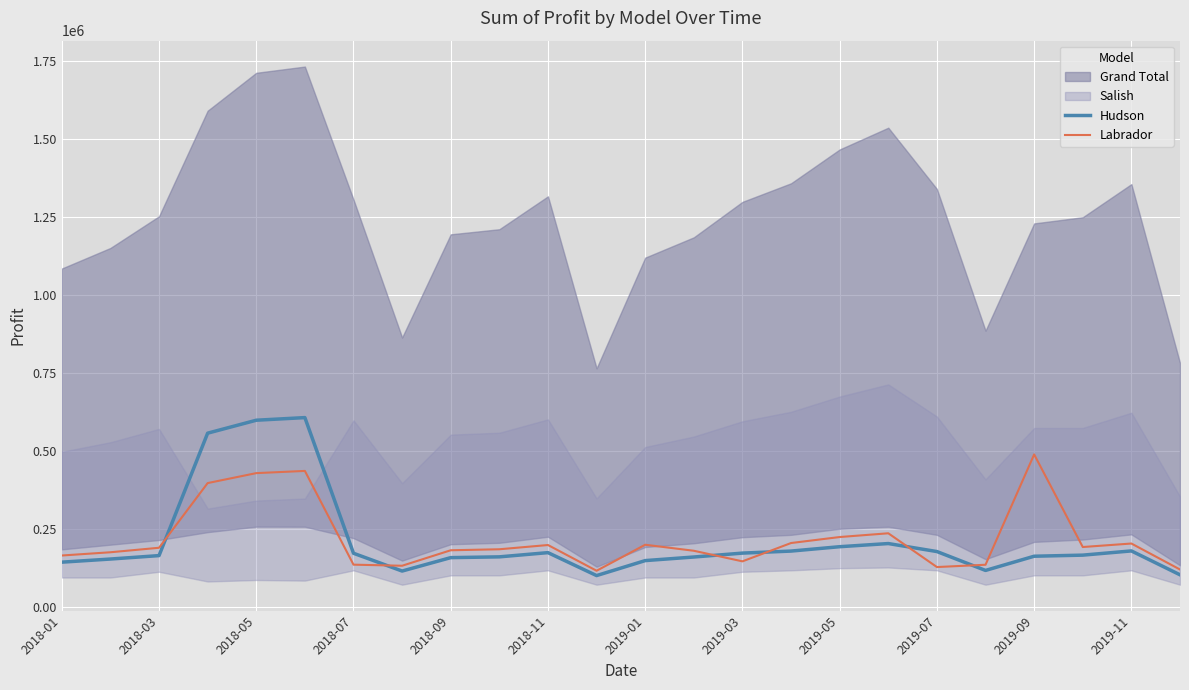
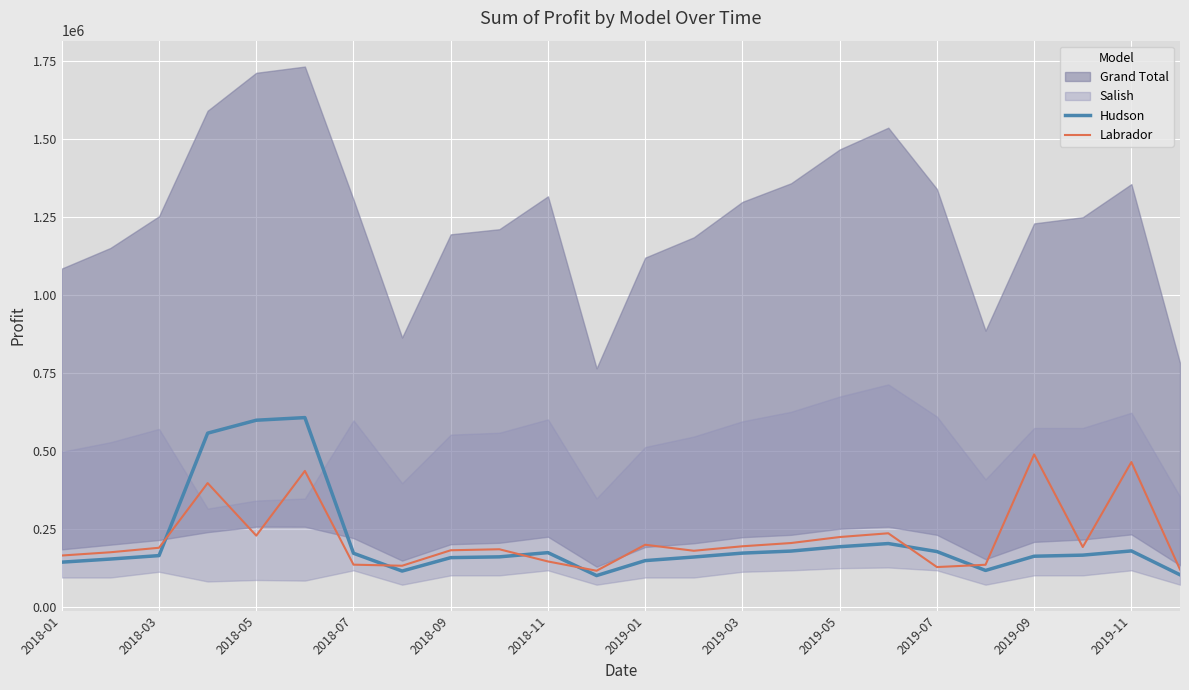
Labrador, 2018-05: 430000 -> 230000
Labrador, 2018-11: 200000 -> 150000
Labrador, 2019-03: 150000 -> 190000
Labrador, 2019-11: 200000 -> 460000
